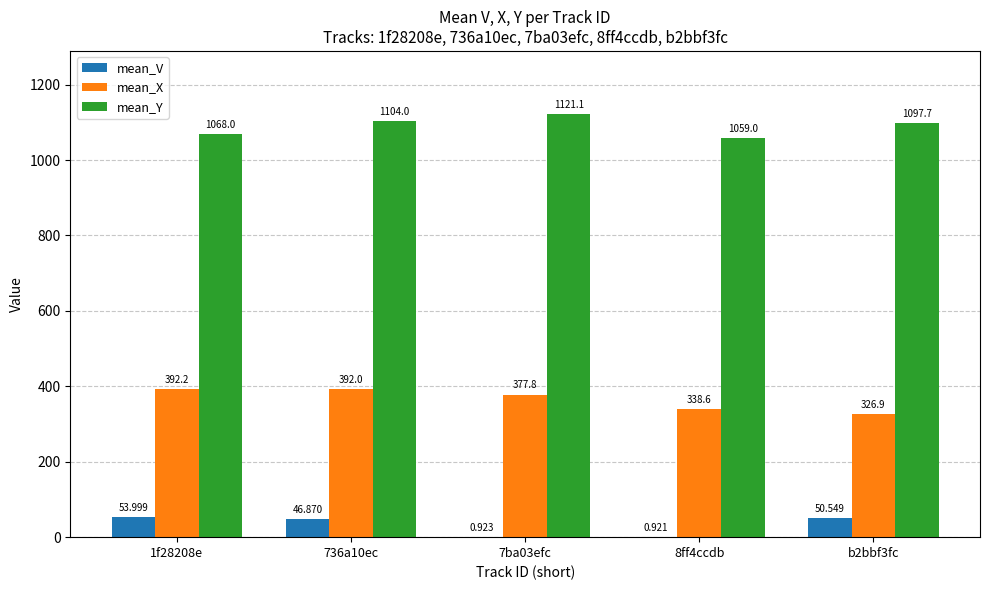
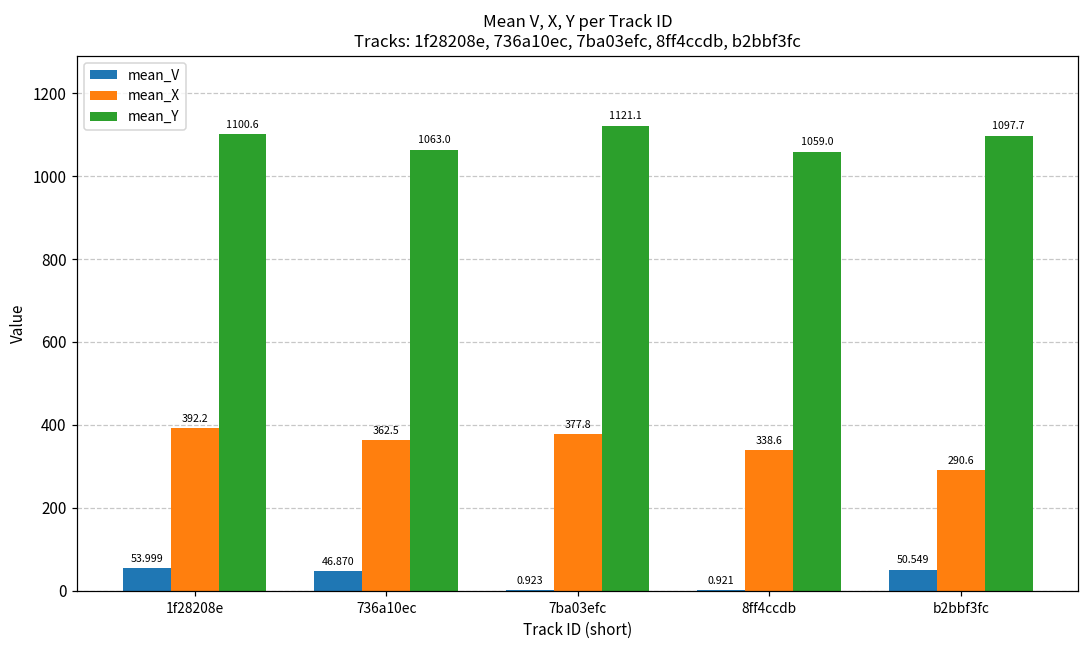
mean_Y, 1f28208e: 1068.0 -> 1100.6
mean_X, 736a10ec: 392.0 -> 362.5
mean_Y, 736a10ec: 1104.0 -> 1063.0
mean_X, b2bbf3fc: 326.9 -> 290.6
